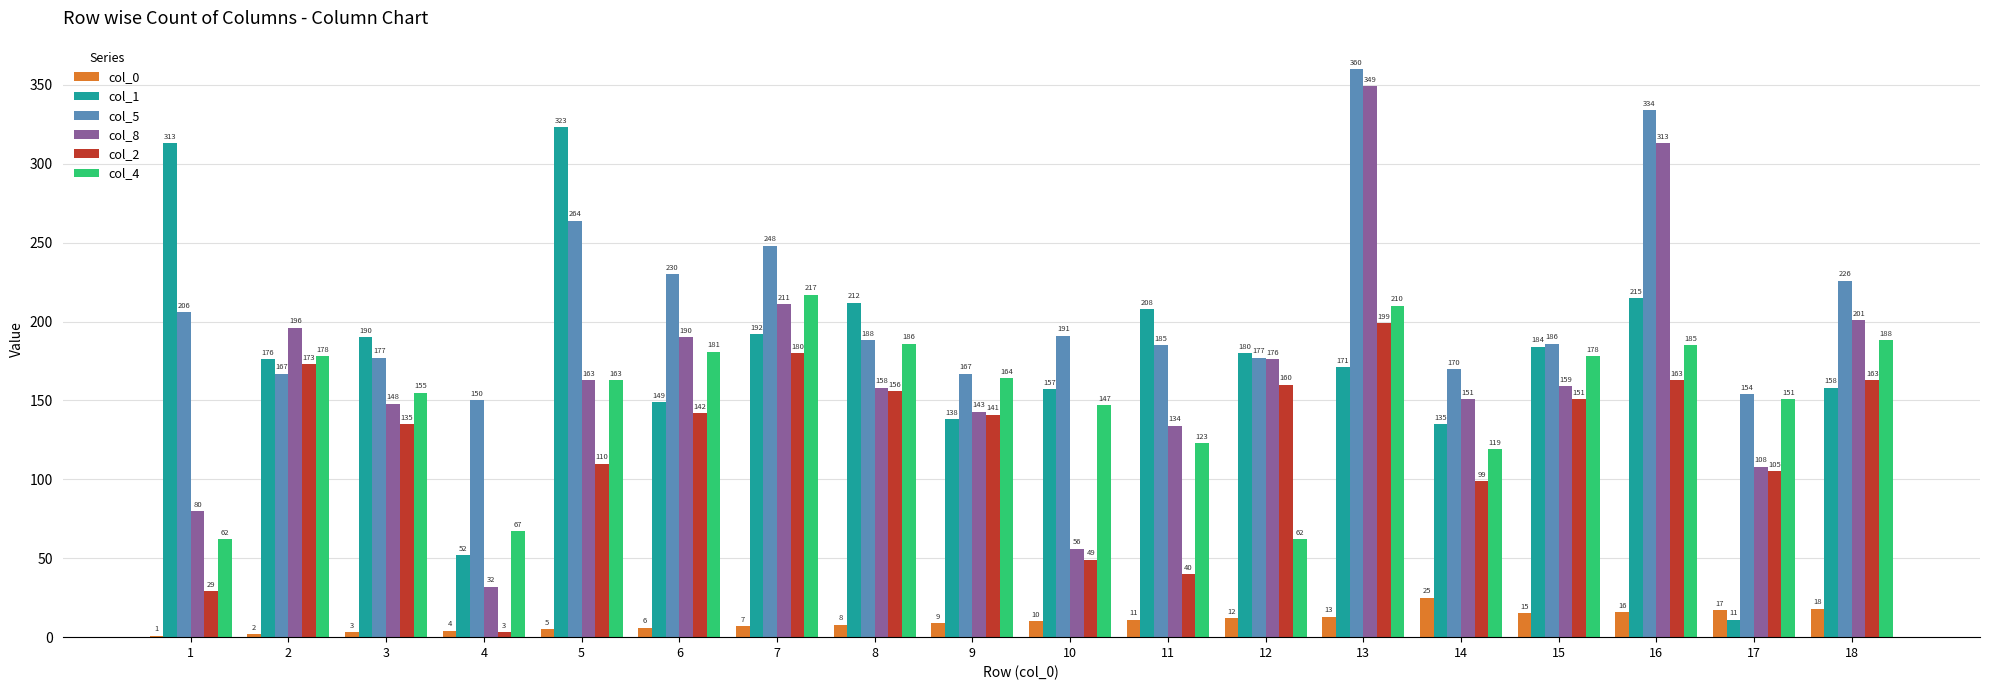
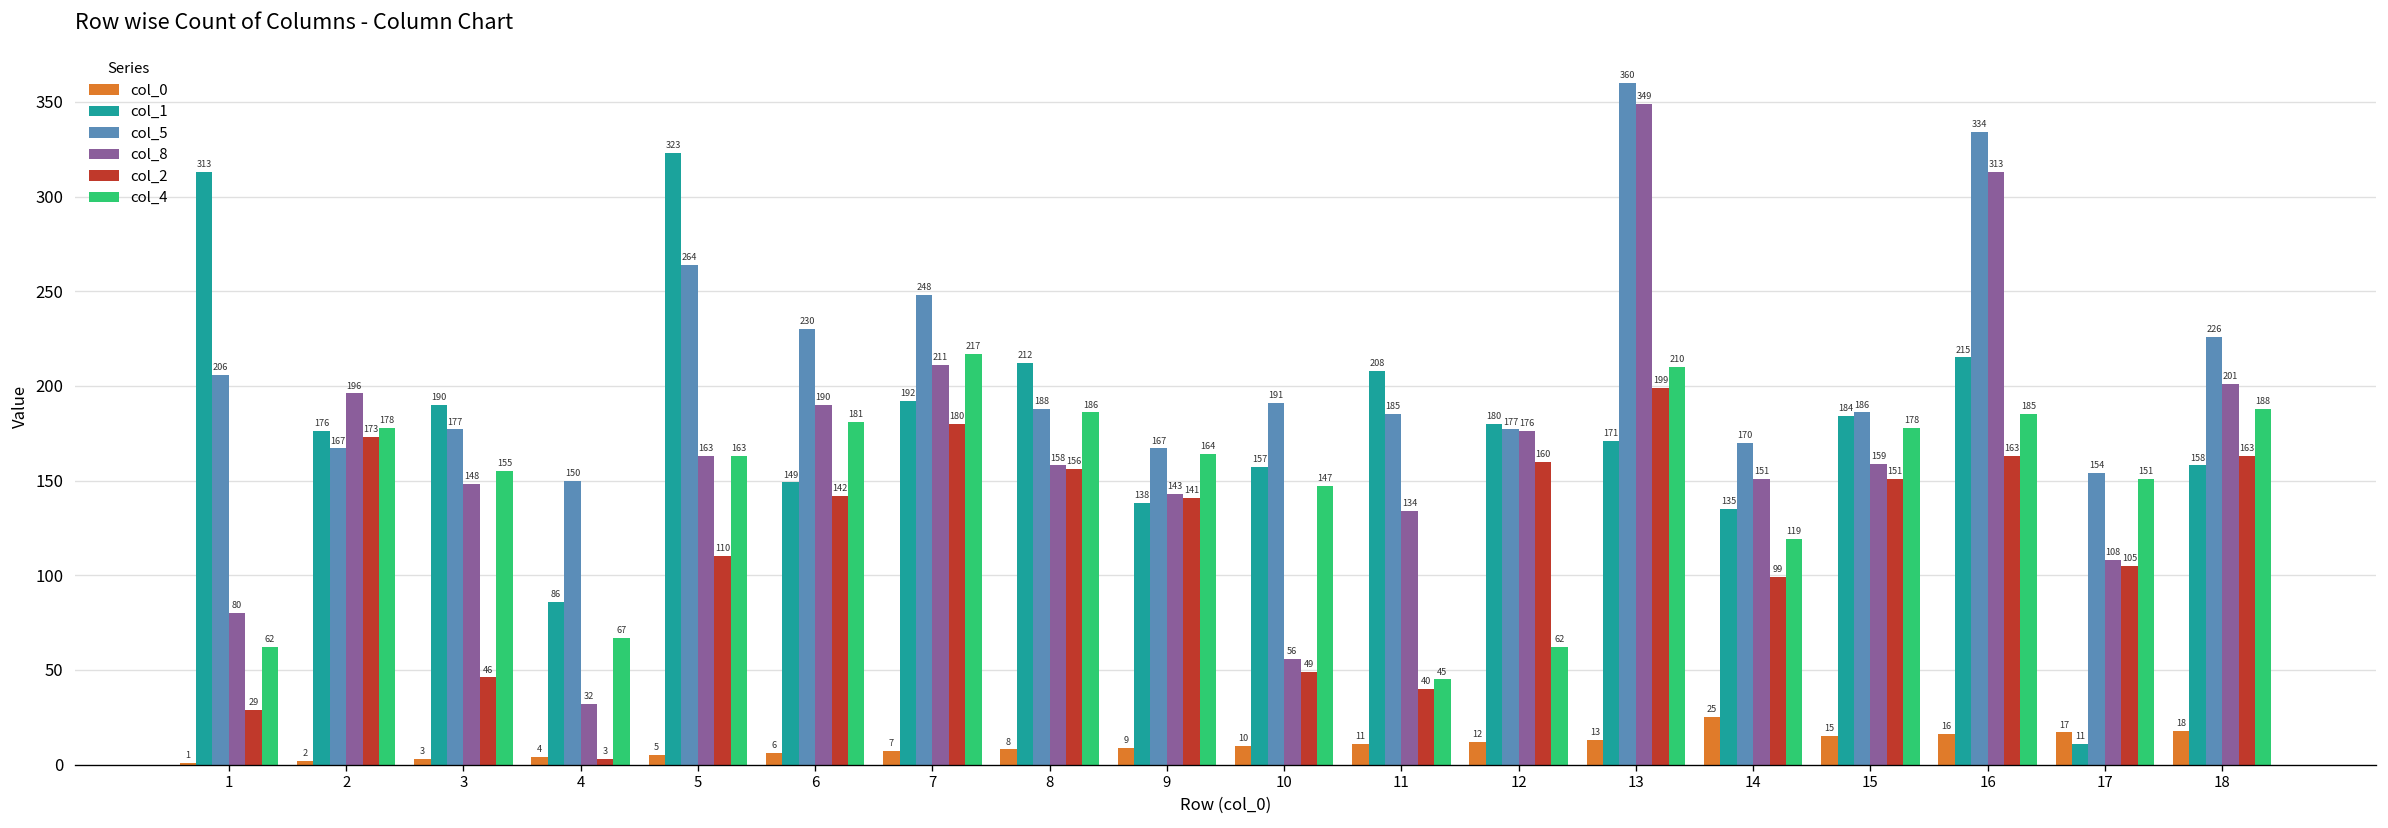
col_2, 3: 135 -> 46
col_1, 4: 52 -> 86
col_4, 11: 123 -> 45
